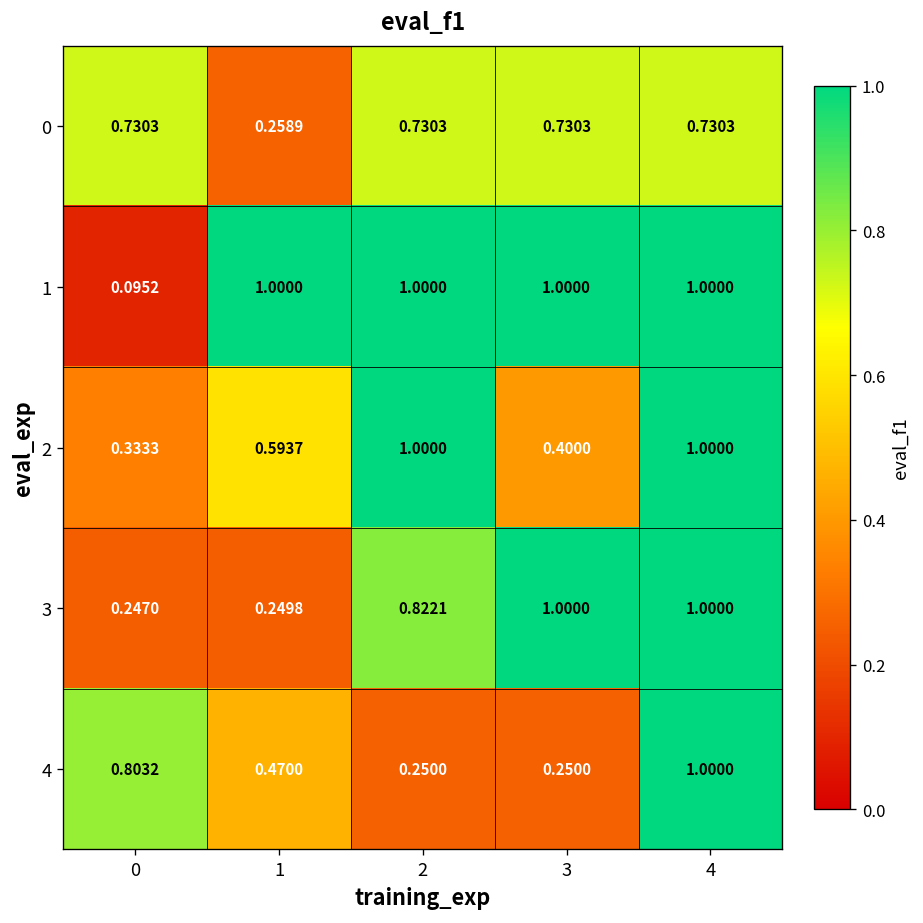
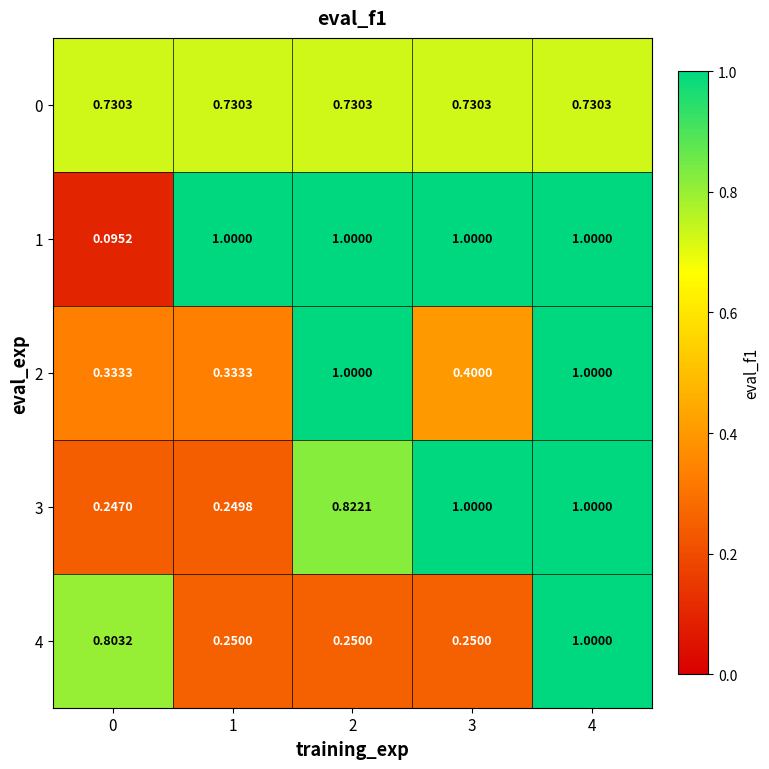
0, 1: 0.2589 -> 0.7303
2, 1: 0.5937 -> 0.3333
4, 1: 0.4700 -> 0.2500
